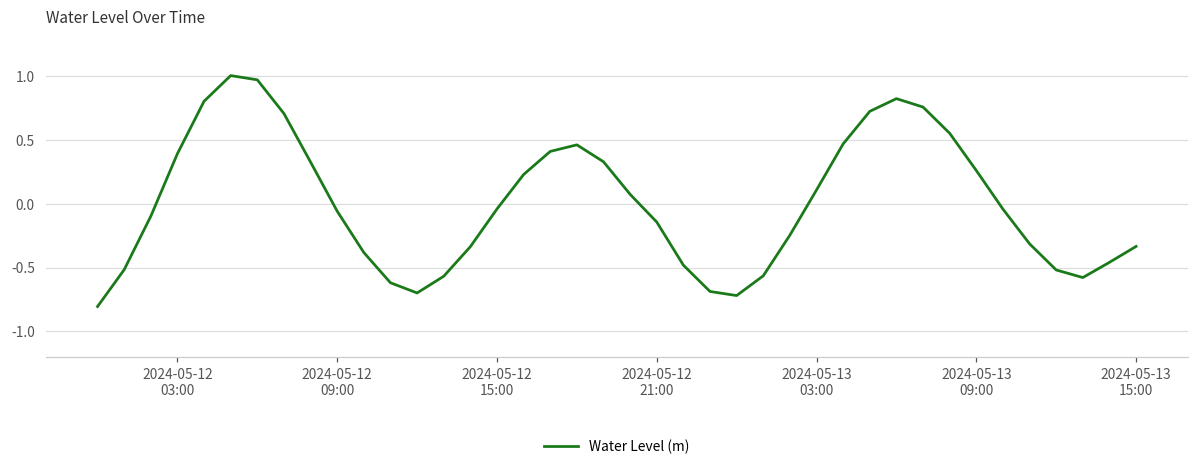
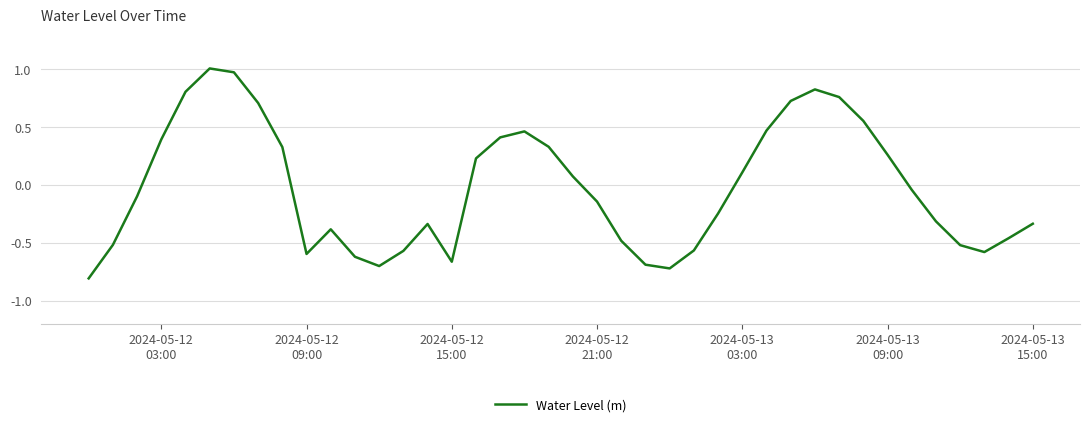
2024-05-12 09:00: -0.06 -> -0.60
2024-05-12 15:00: -0.04 -> -0.66
